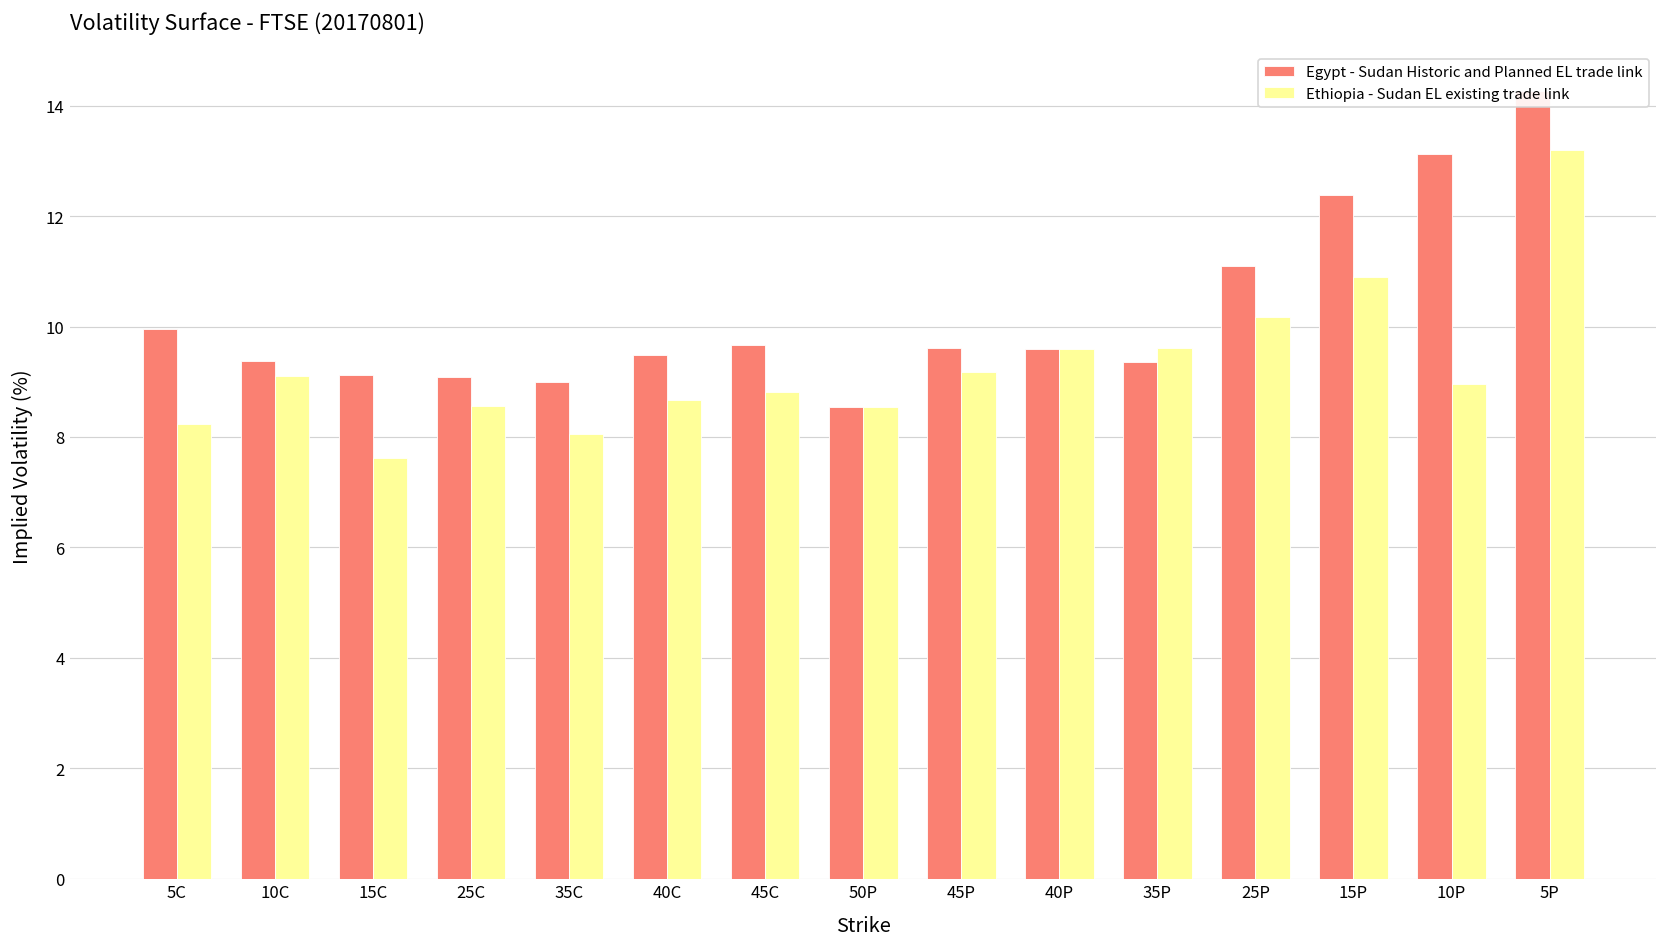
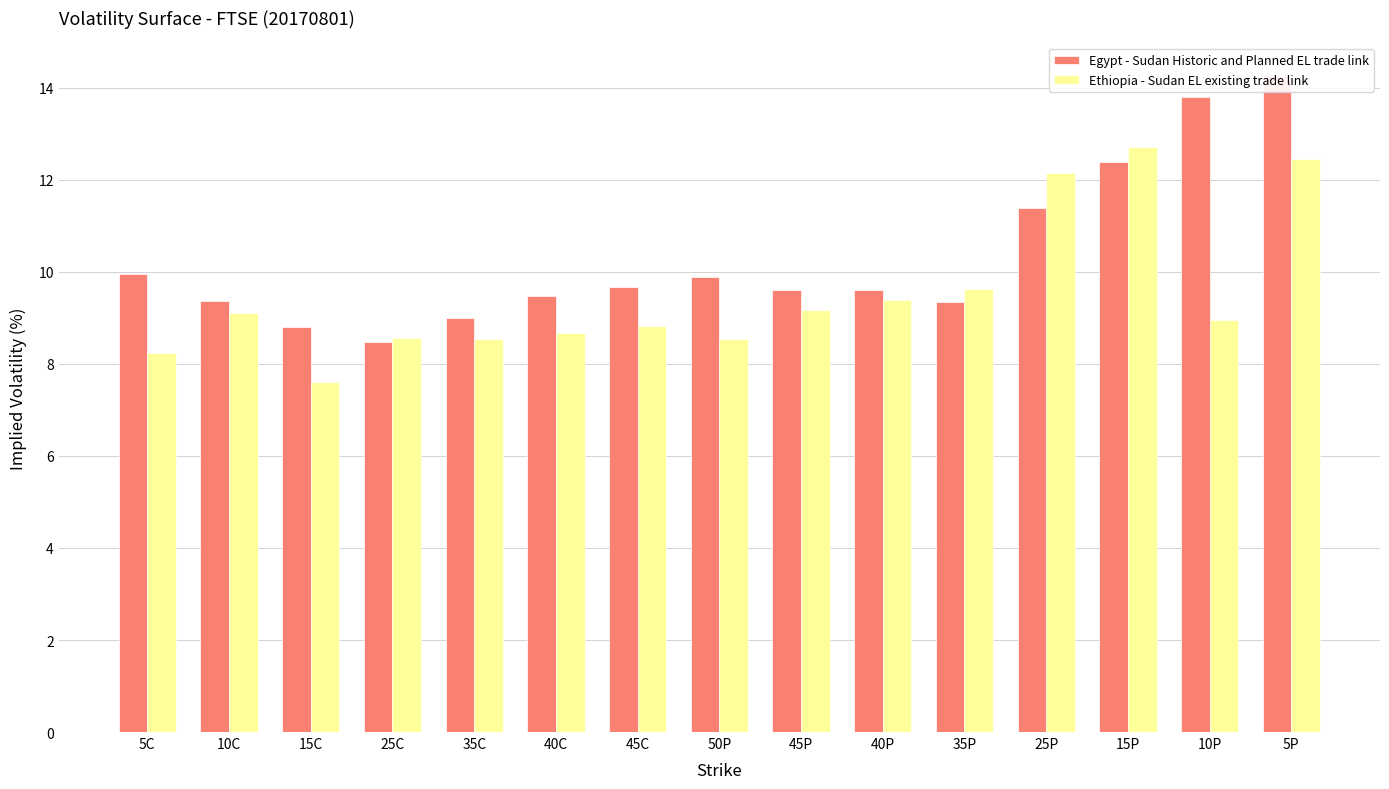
Egypt - Sudan Historic and Planned EL trade link, 15C: 9.1 -> 8.8
Egypt - Sudan Historic and Planned EL trade link, 25C: 9.1 -> 8.5
Ethiopia - Sudan EL existing trade link, 35C: 8.1 -> 8.6
Egypt - Sudan Historic and Planned EL trade link, 50P: 8.5 -> 9.9
Ethiopia - Sudan EL existing trade link, 40P: 9.6 -> 9.4
Egypt - Sudan Historic and Planned EL trade link, 25P: 11.1 -> 11.4
Ethiopia - Sudan EL existing trade link, 25P: 10.2 -> 12.2
Ethiopia - Sudan EL existing trade link, 15P: 10.9 -> 12.7
Egypt - Sudan Historic and Planned EL trade link, 10P: 13.1 -> 13.8
Ethiopia - Sudan EL existing trade link, 5P: 13.2 -> 12.5
